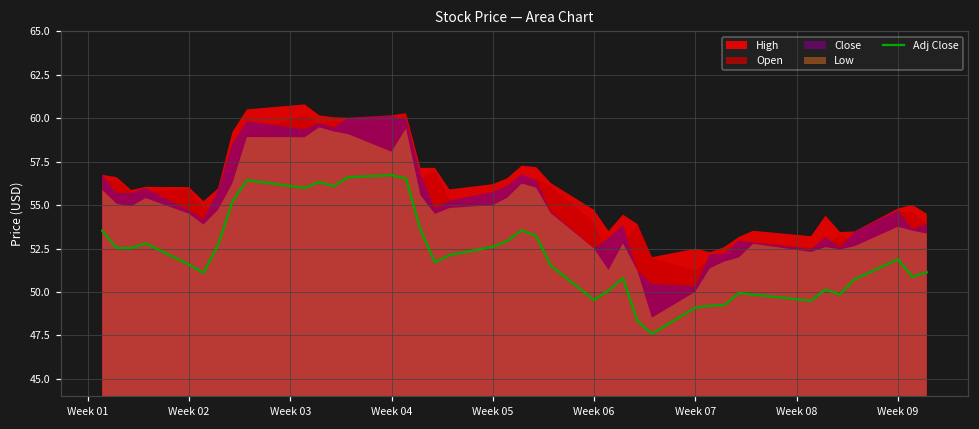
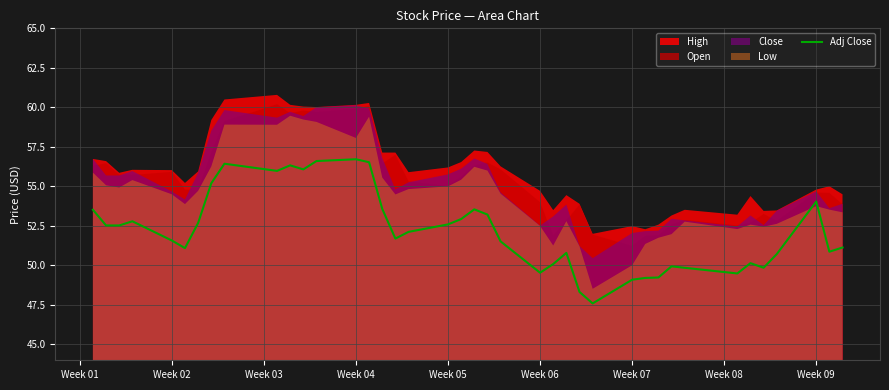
Close, Week 07: 50.3 -> 52.0
Adj Close, Week 09: 51.9 -> 54.0
